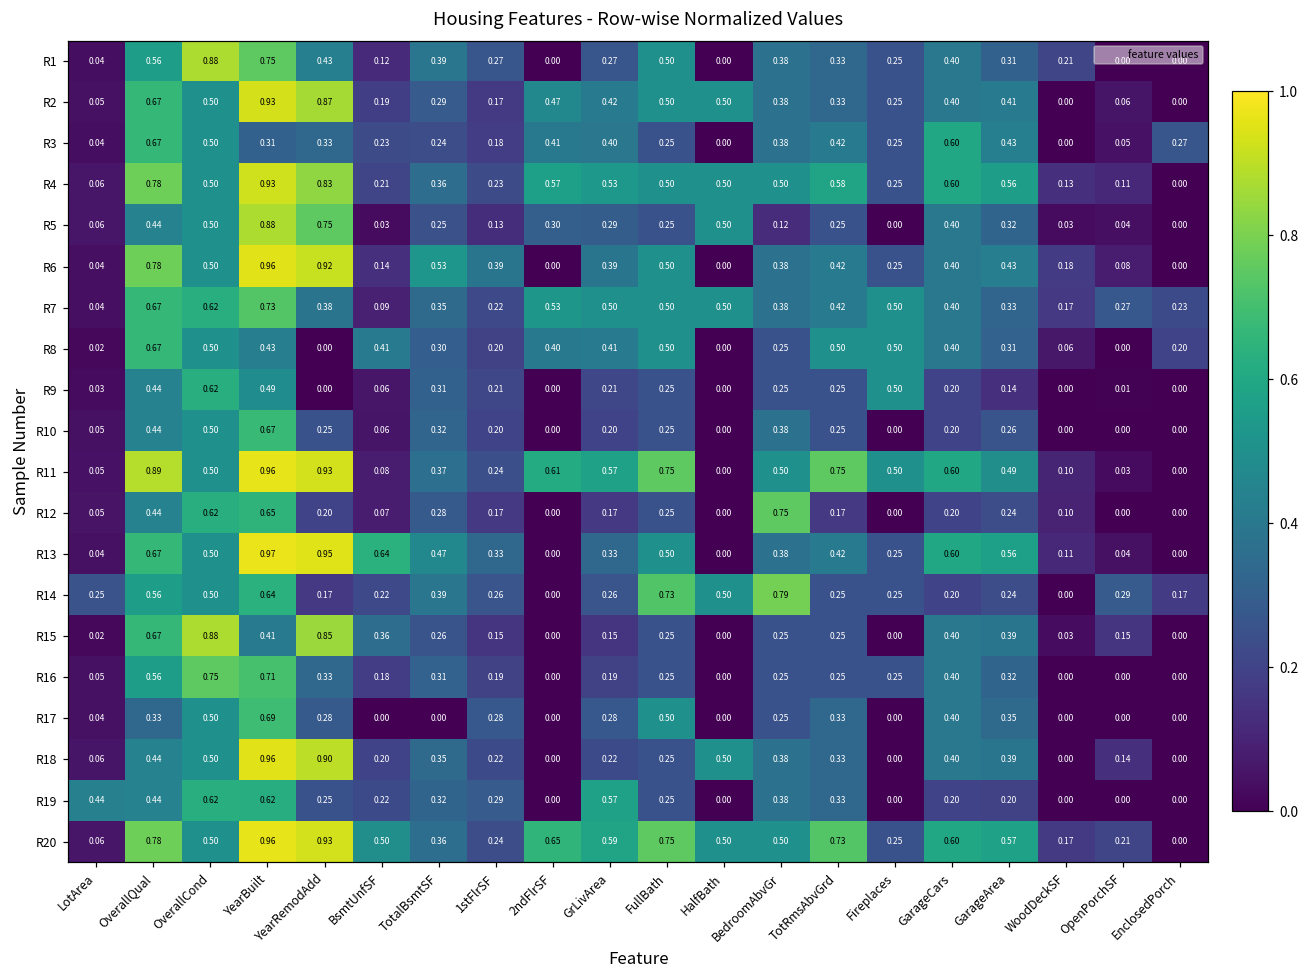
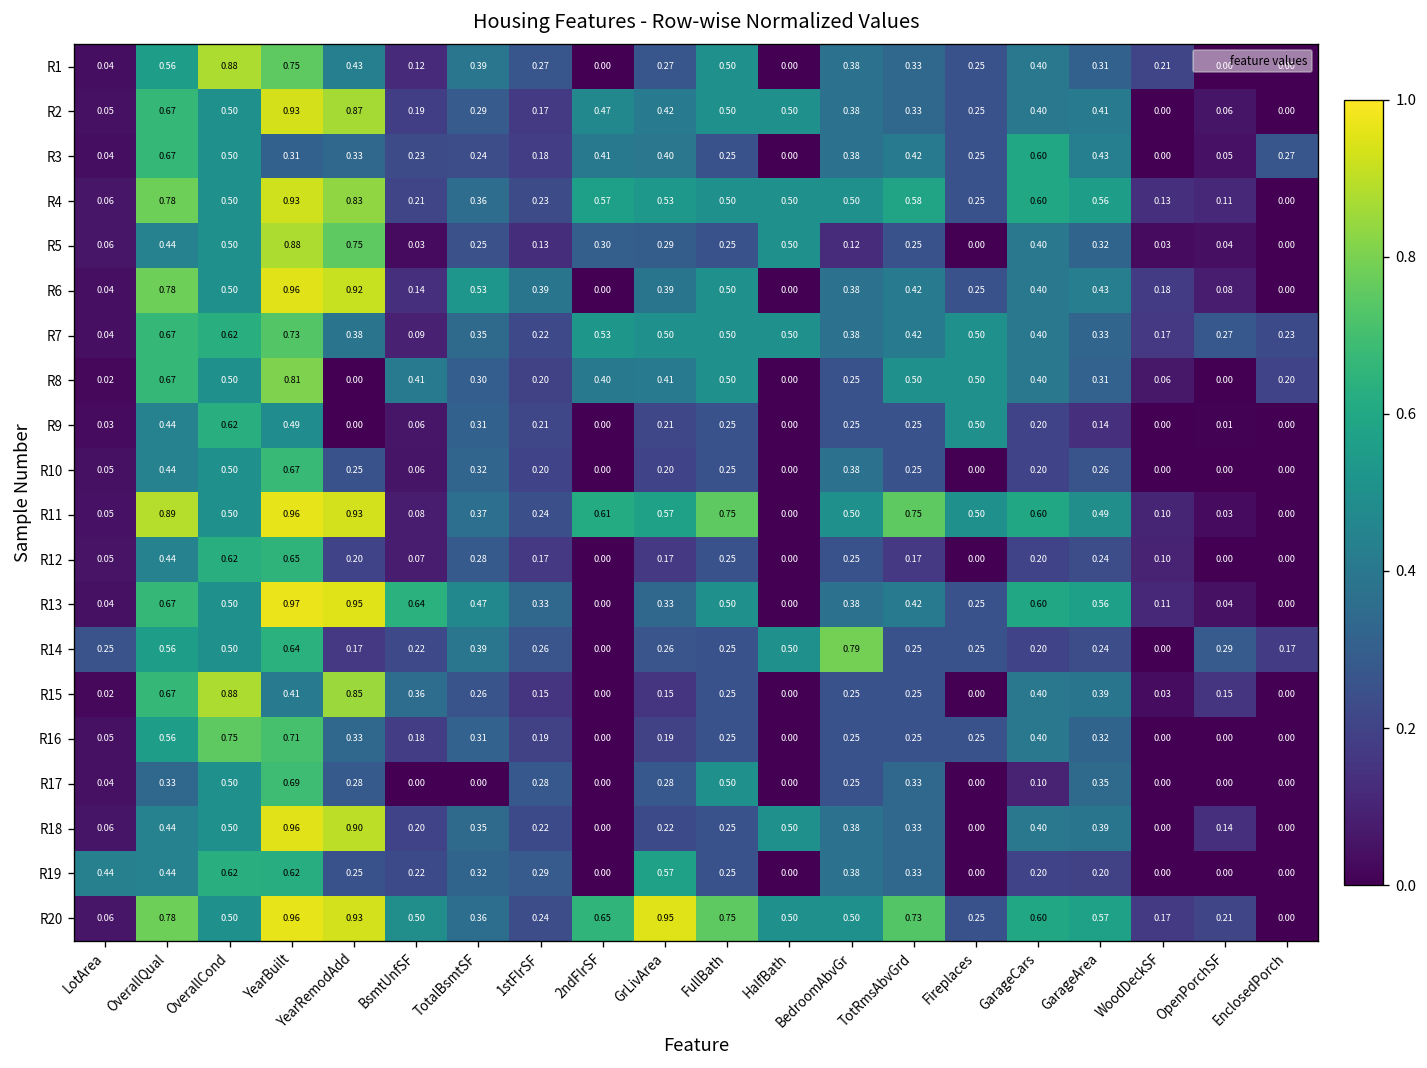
R8, YearBuilt: 0.43 -> 0.81
R12, BedroomAbvGr: 0.75 -> 0.25
R14, FullBath: 0.73 -> 0.25
R17, GarageCars: 0.40 -> 0.10
R20, GrLivArea: 0.59 -> 0.95
